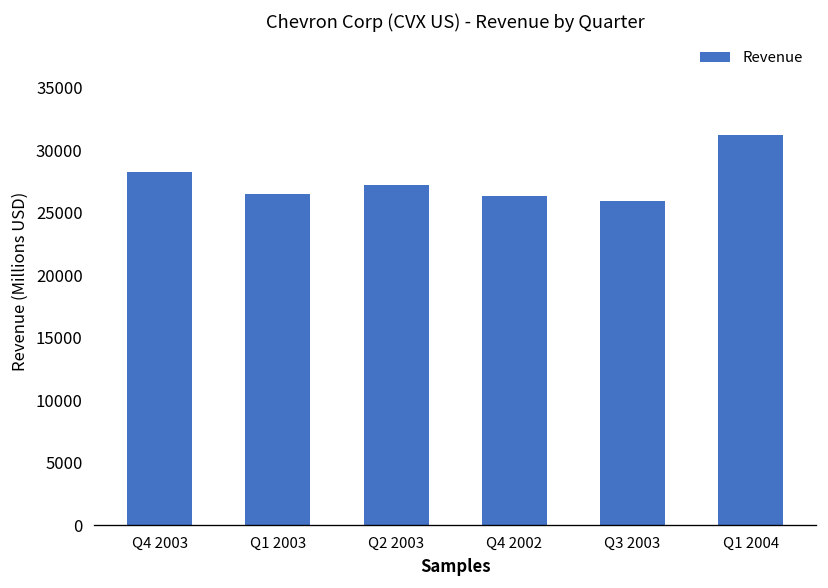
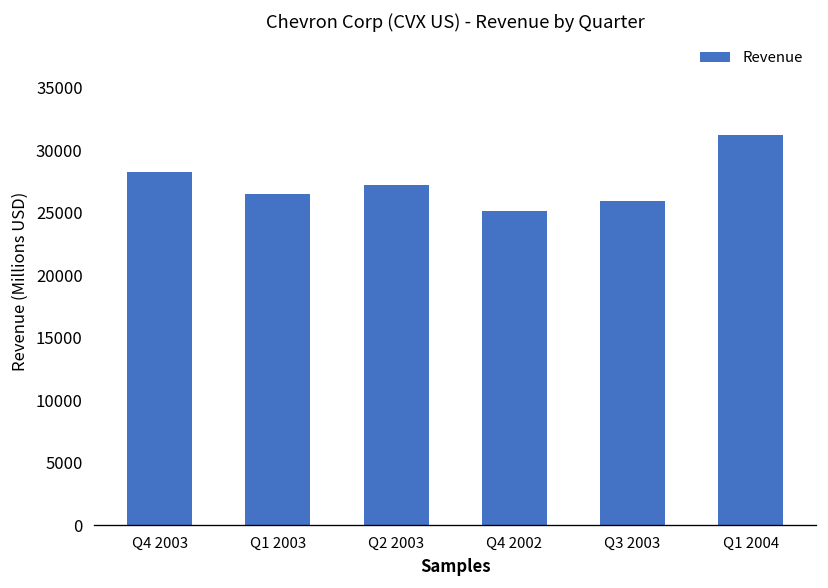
Q4 2002: 26300 -> 25200
